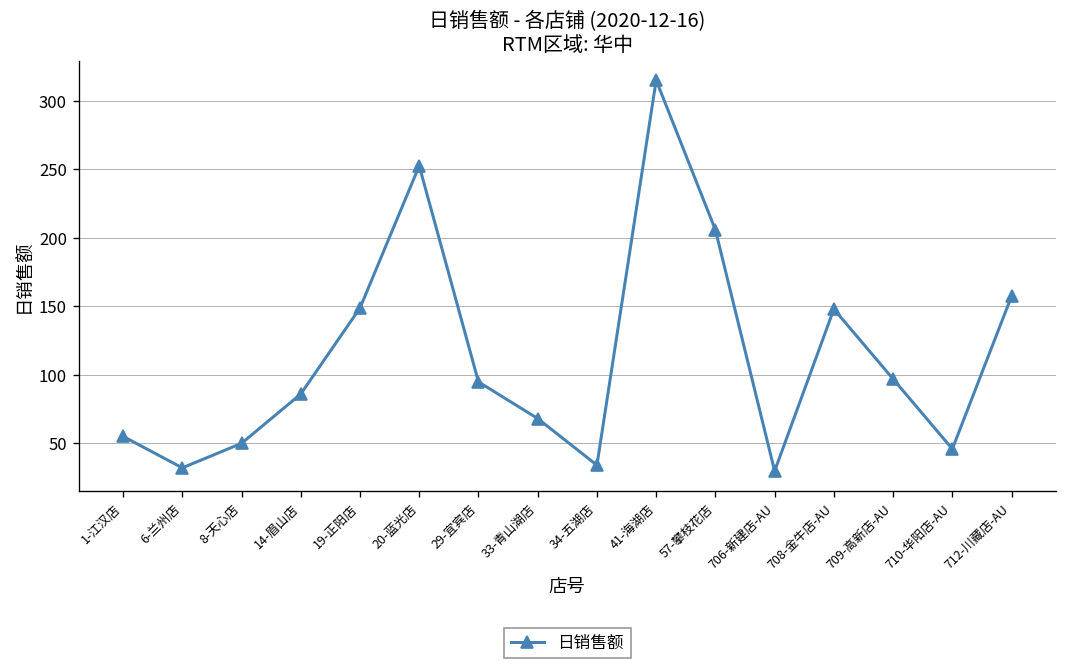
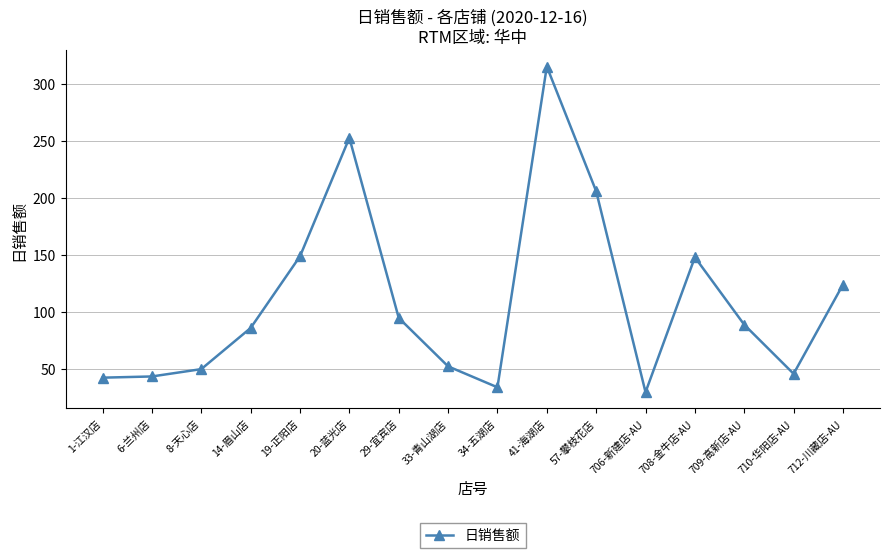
1-江汉店: 55 -> 42
6-兰州店: 32 -> 43
33-青山湖店: 68 -> 52
709-高新店-AU: 97 -> 89
712-川藏店-AU: 157 -> 124
